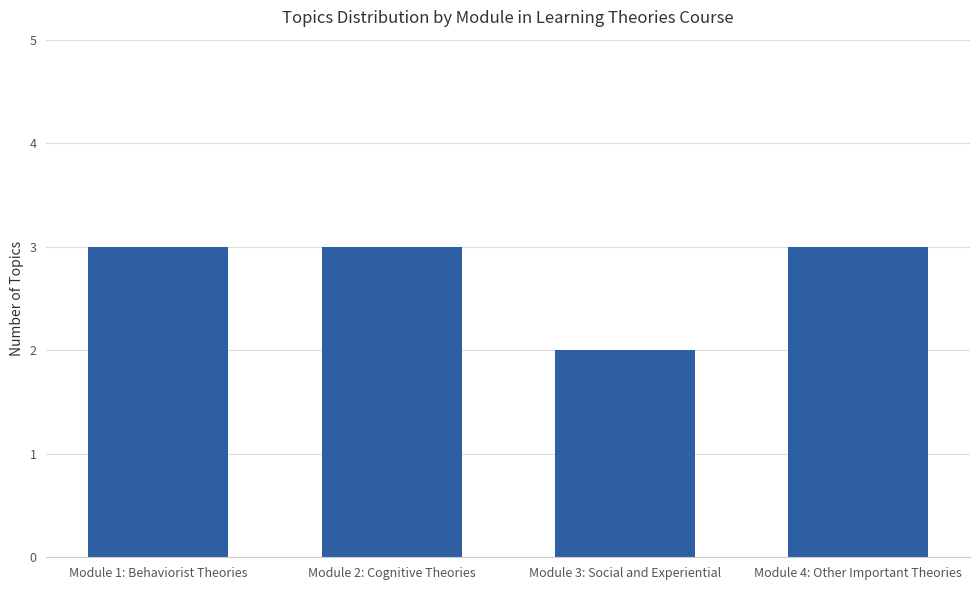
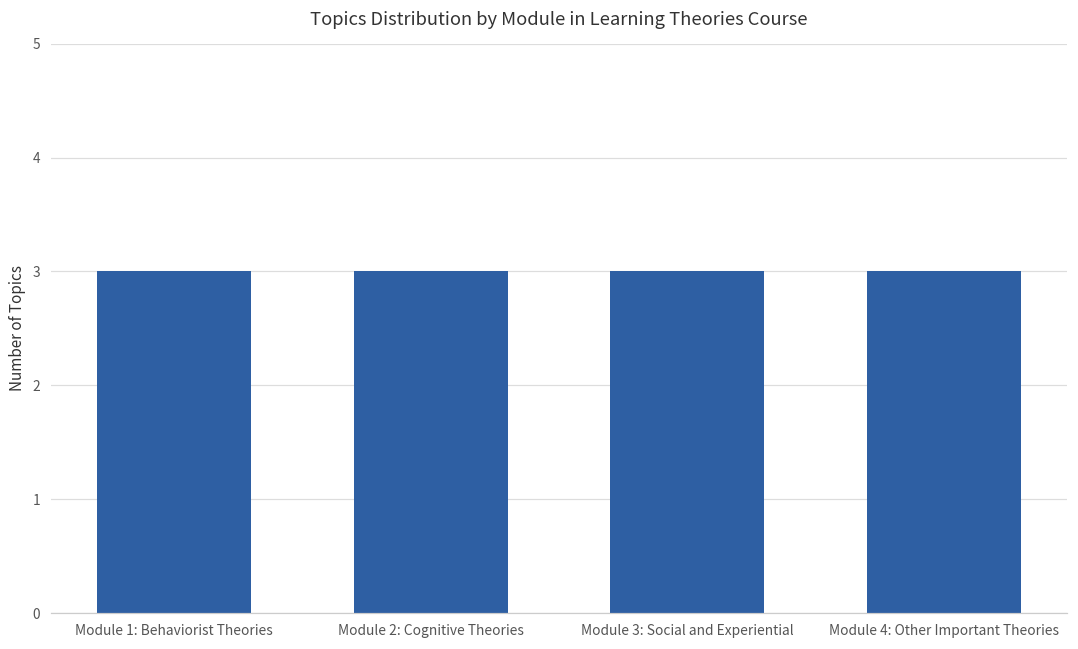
Module 3: Social and Experiential: 2 -> 3
